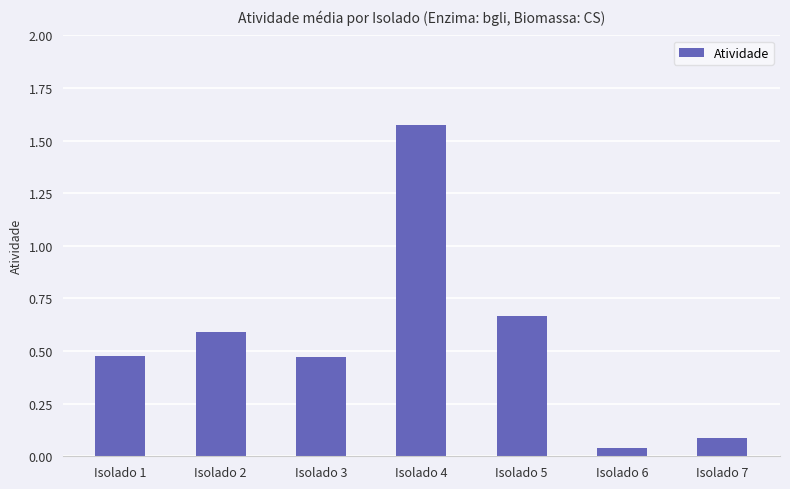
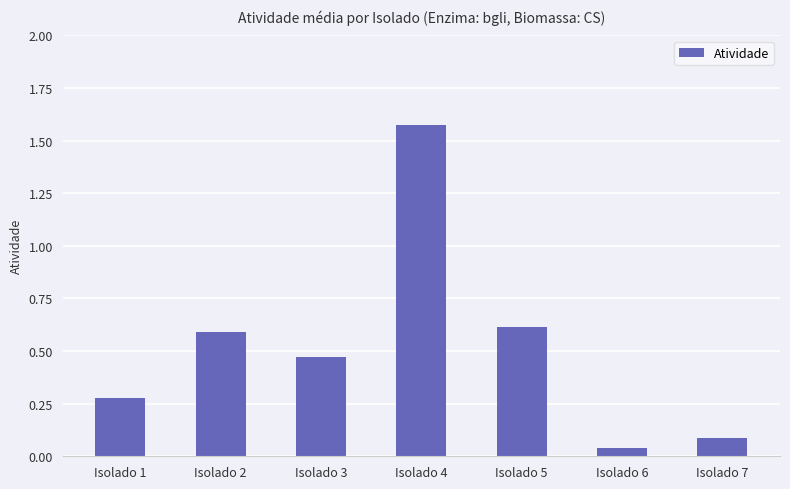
Isolado 1: 0.48 -> 0.28
Isolado 5: 0.67 -> 0.62
